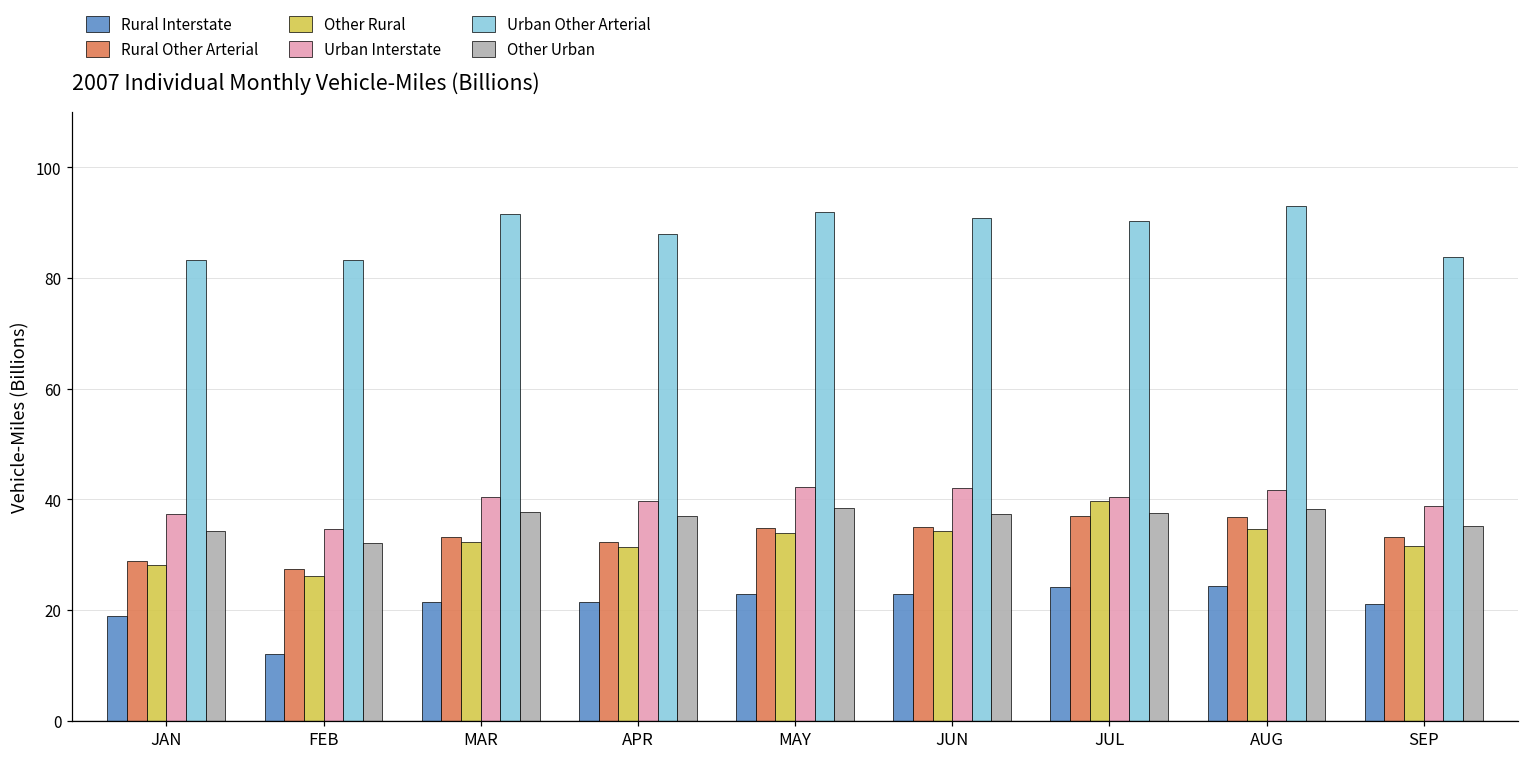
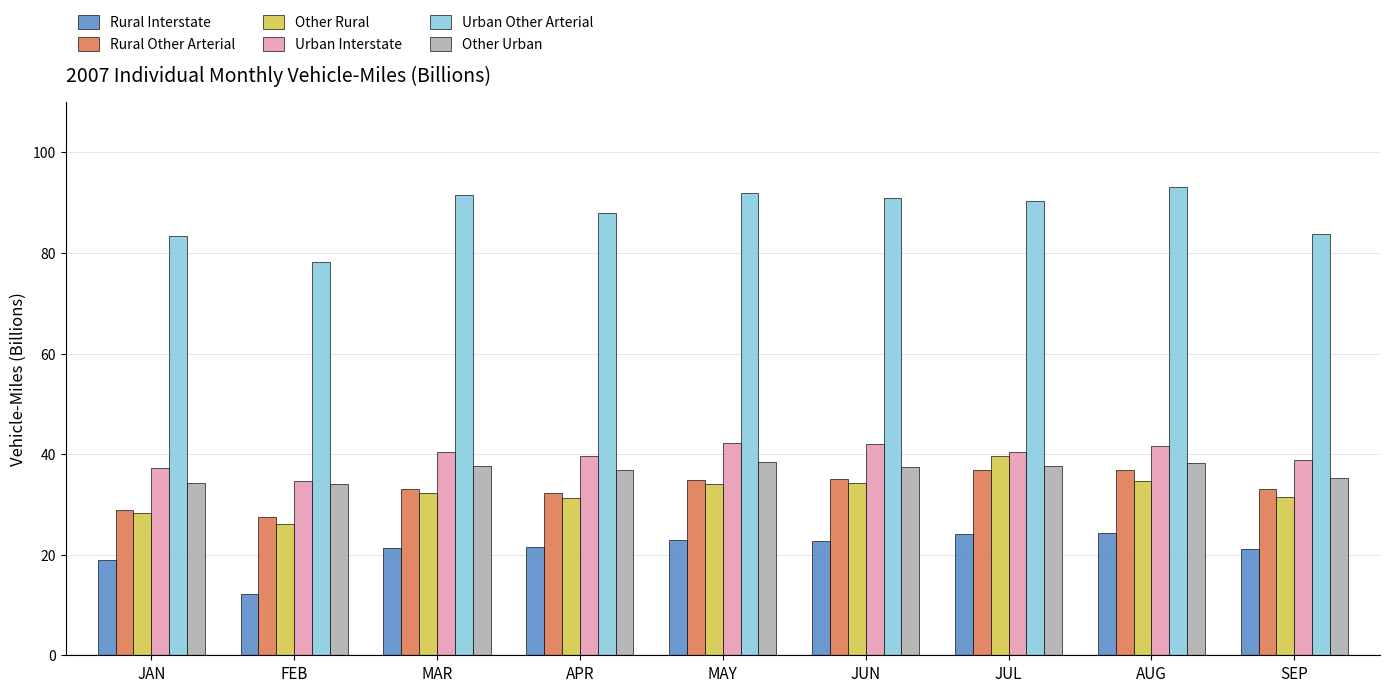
Urban Other Arterial, FEB: 83 -> 78
Other Urban, FEB: 32 -> 34
